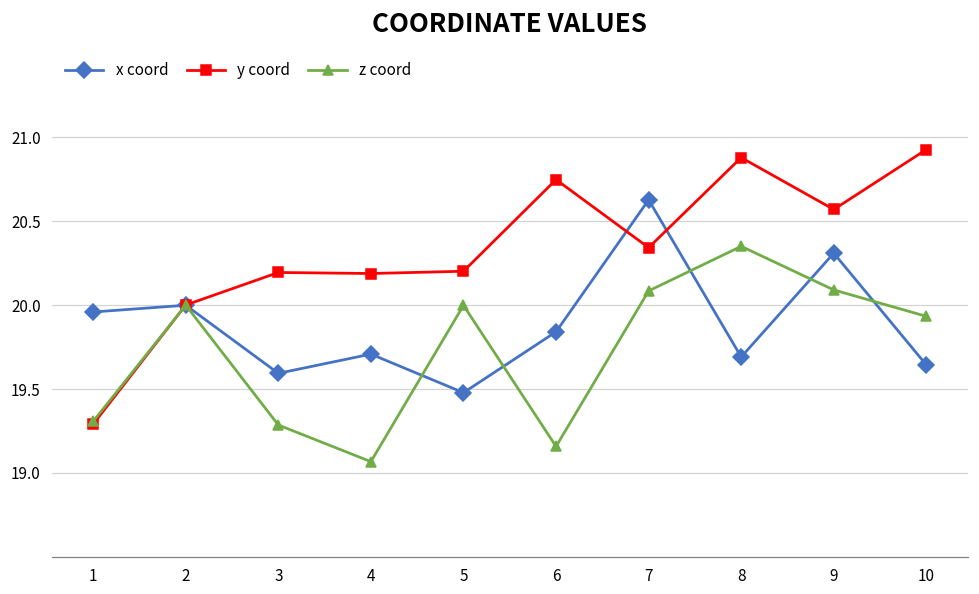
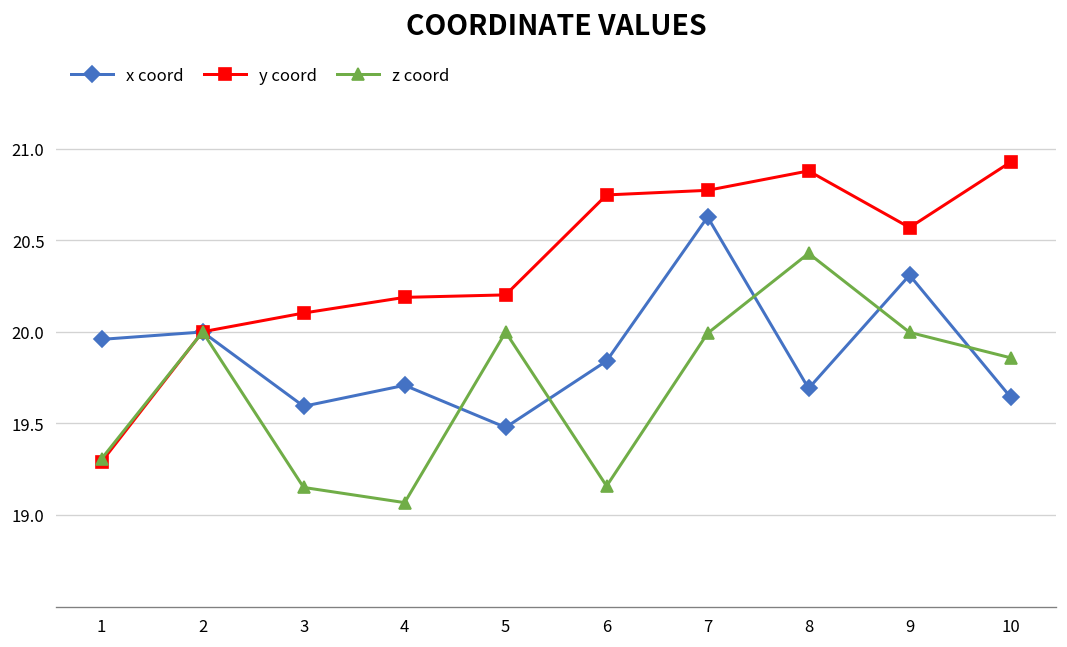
y coord, 3: 20.19 -> 20.10
z coord, 3: 19.29 -> 19.15
y coord, 7: 20.34 -> 20.77
z coord, 7: 20.08 -> 19.99
z coord, 8: 20.35 -> 20.43
z coord, 9: 20.09 -> 20.00
z coord, 10: 19.93 -> 19.86
